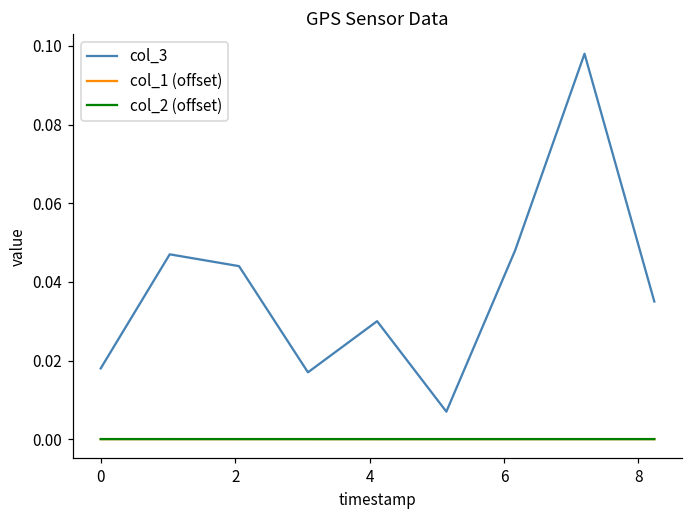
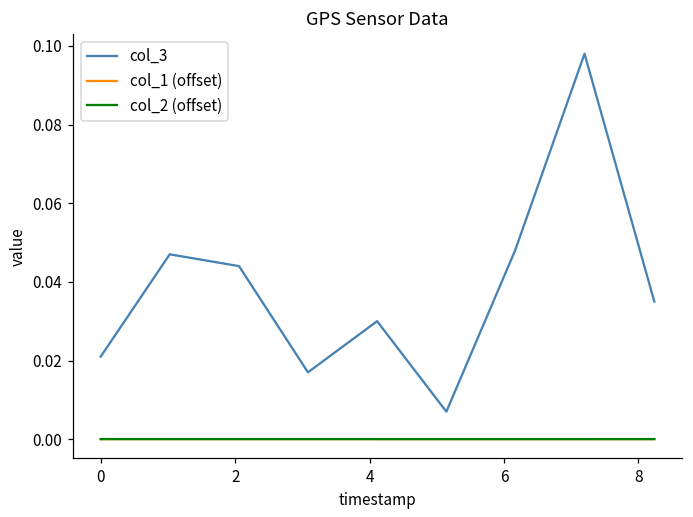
col_3, 0: 0.018 -> 0.021
